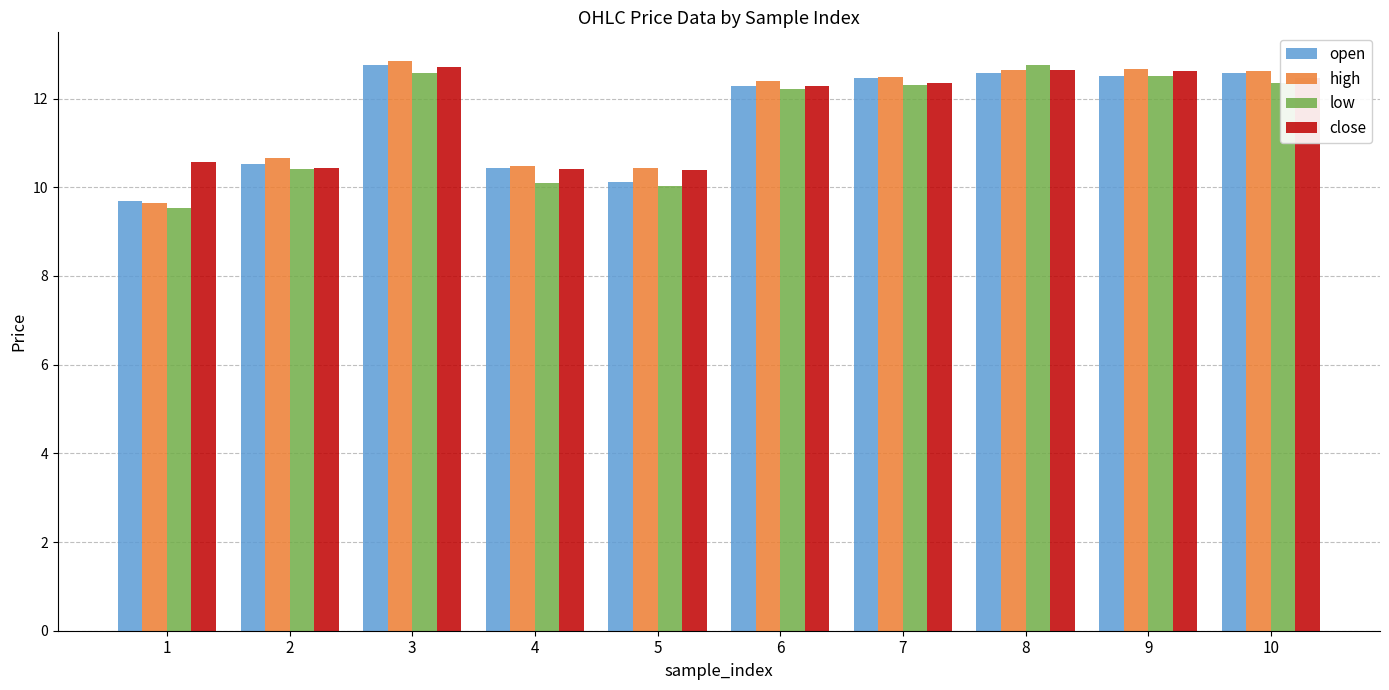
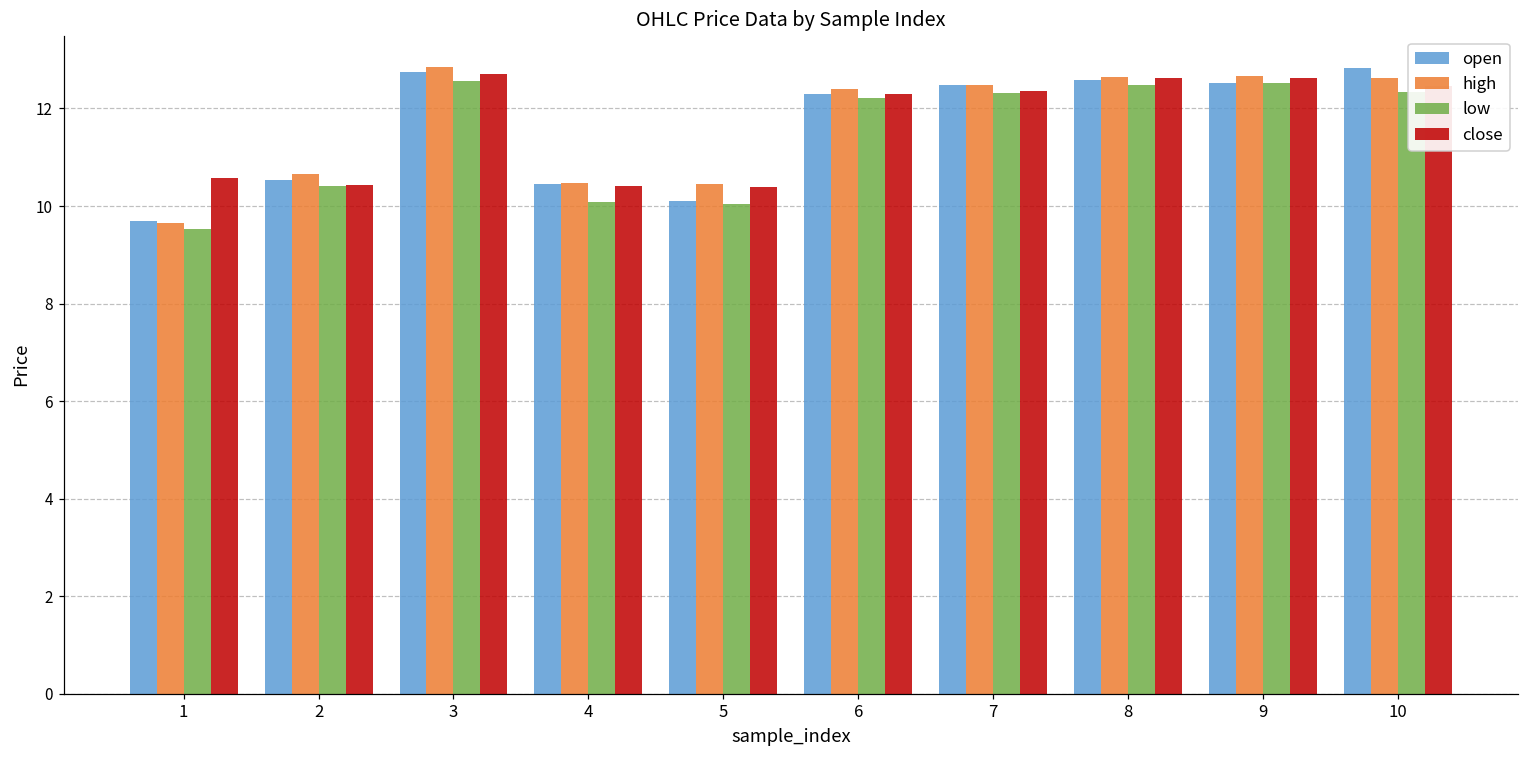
low, 8: 12.8 -> 12.5
open, 10: 12.6 -> 12.8
